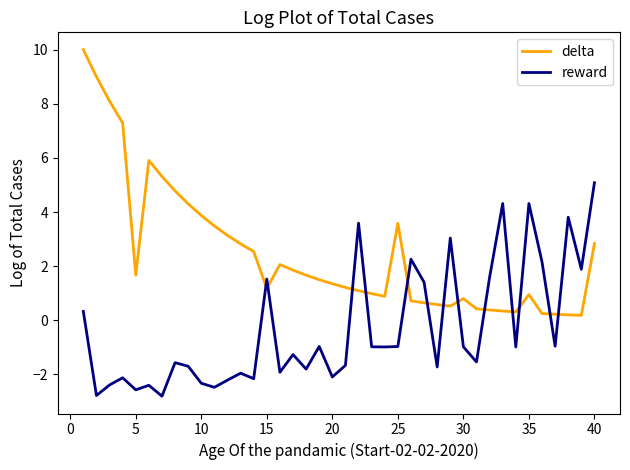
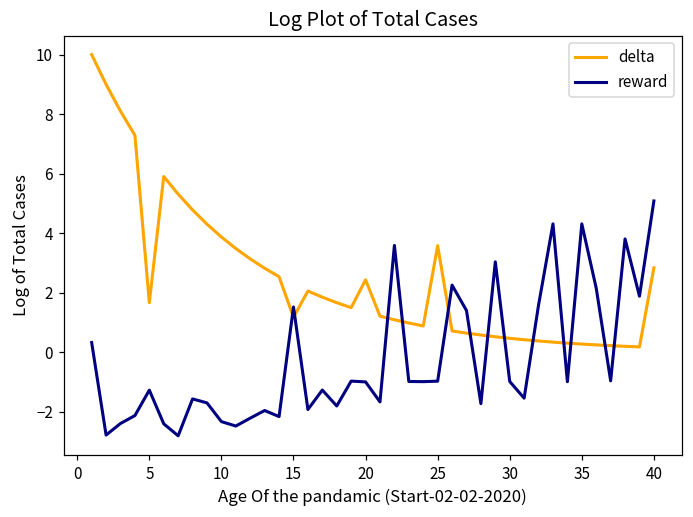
reward, 5: -2.6 -> -1.3
delta, 20: 1.4 -> 2.4
reward, 20: -2.1 -> -1.0
delta, 30: 0.8 -> 0.5
delta, 35: 0.9 -> 0.3
